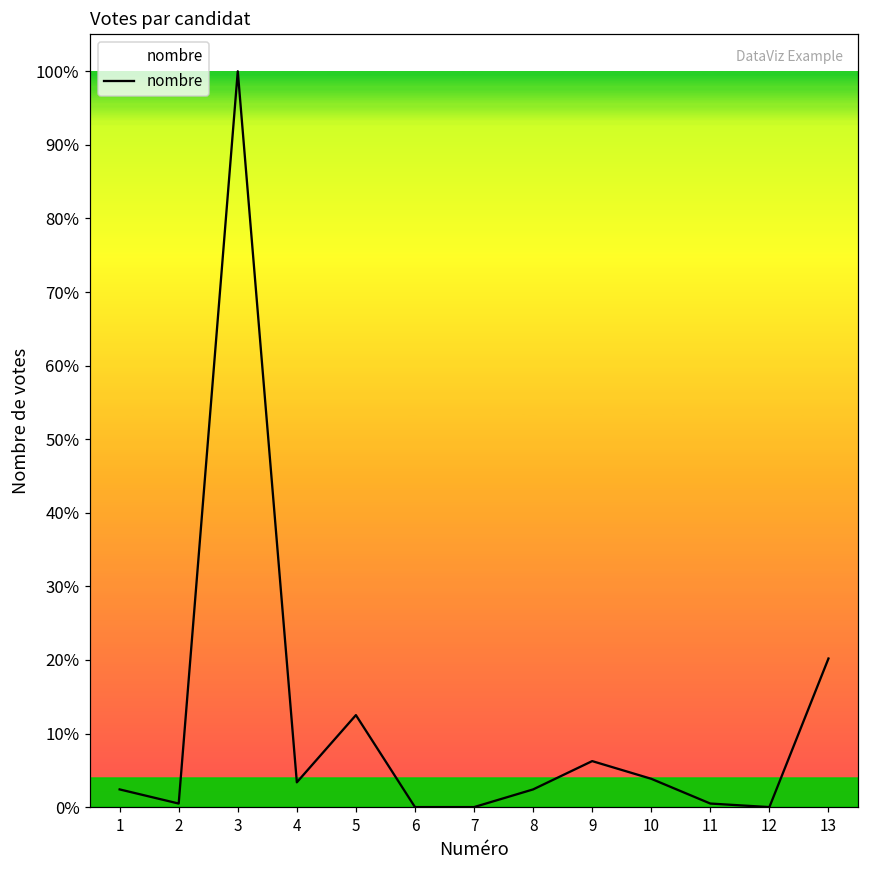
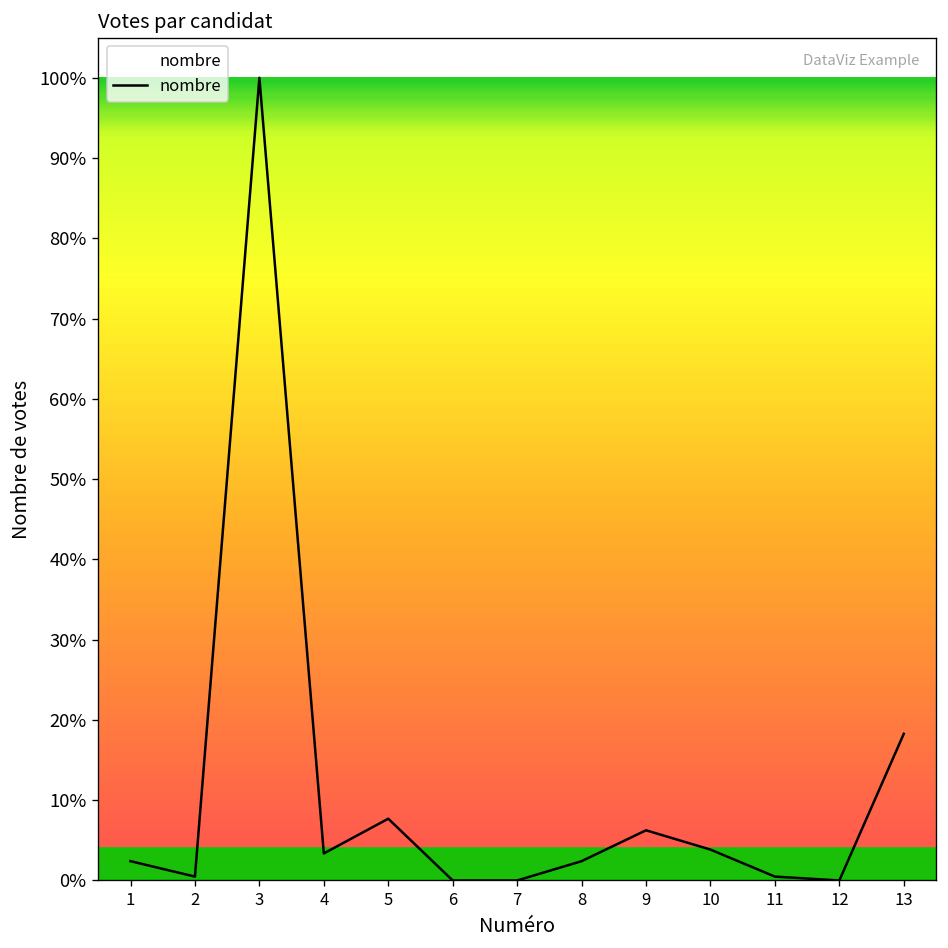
5: 13% -> 8%
13: 20% -> 18%
